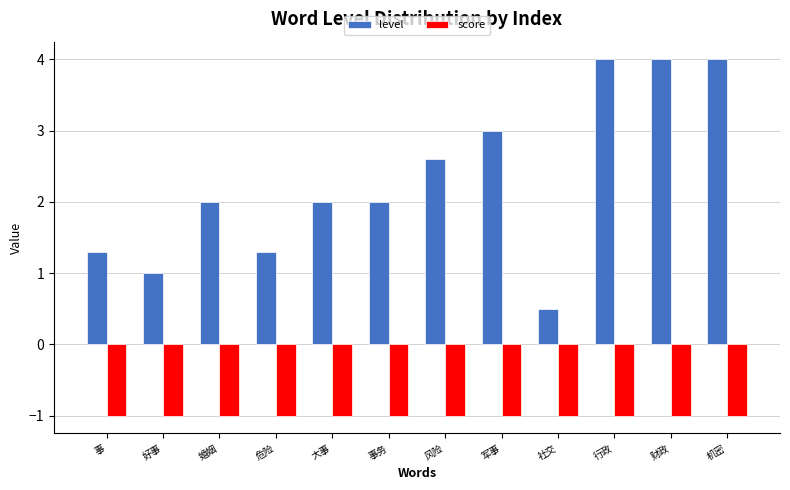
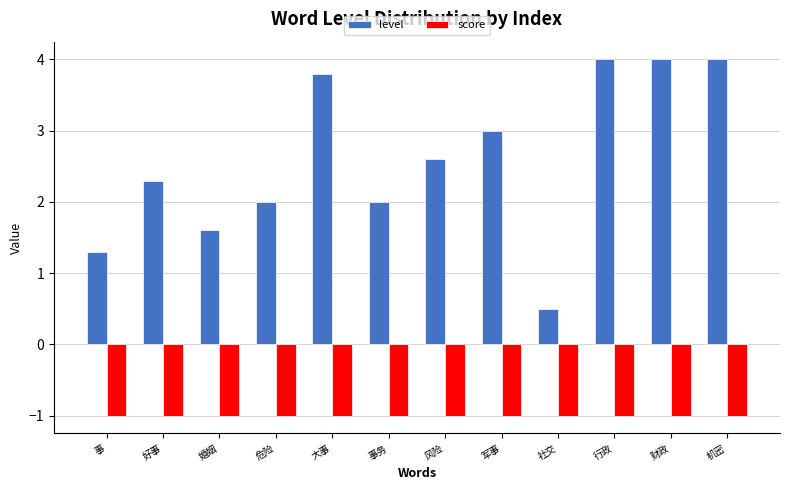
level, 好事: 1.0 -> 2.3
level, 婚姻: 2.0 -> 1.6
level, 危险: 1.3 -> 2.0
level, 大事: 2.0 -> 3.8
